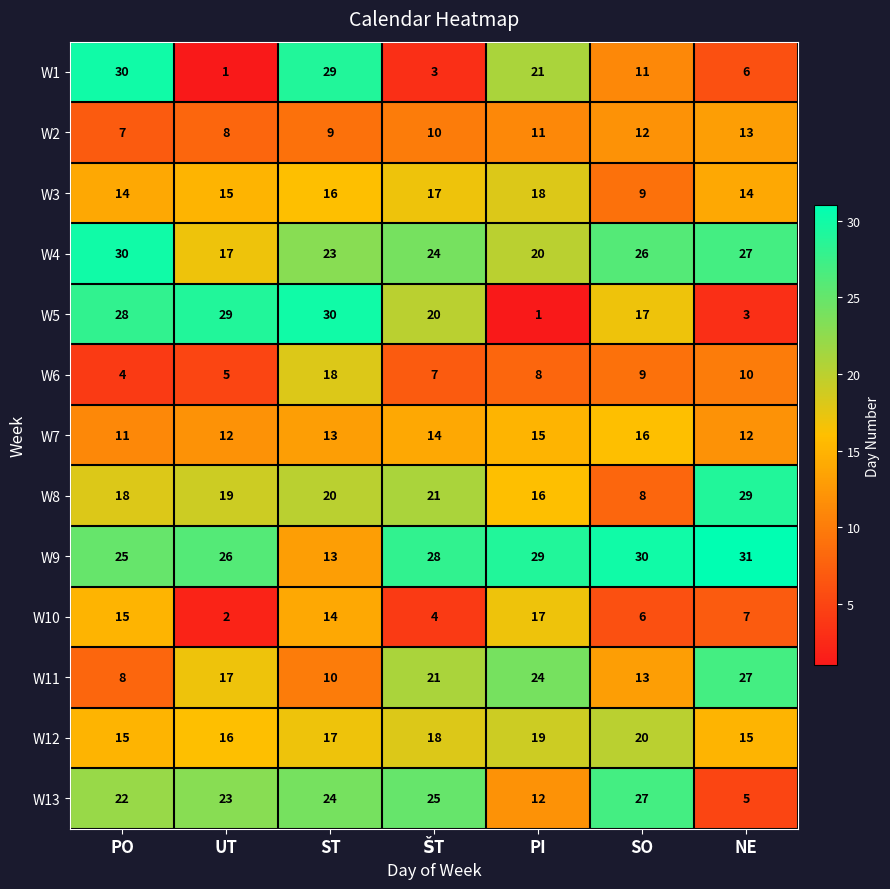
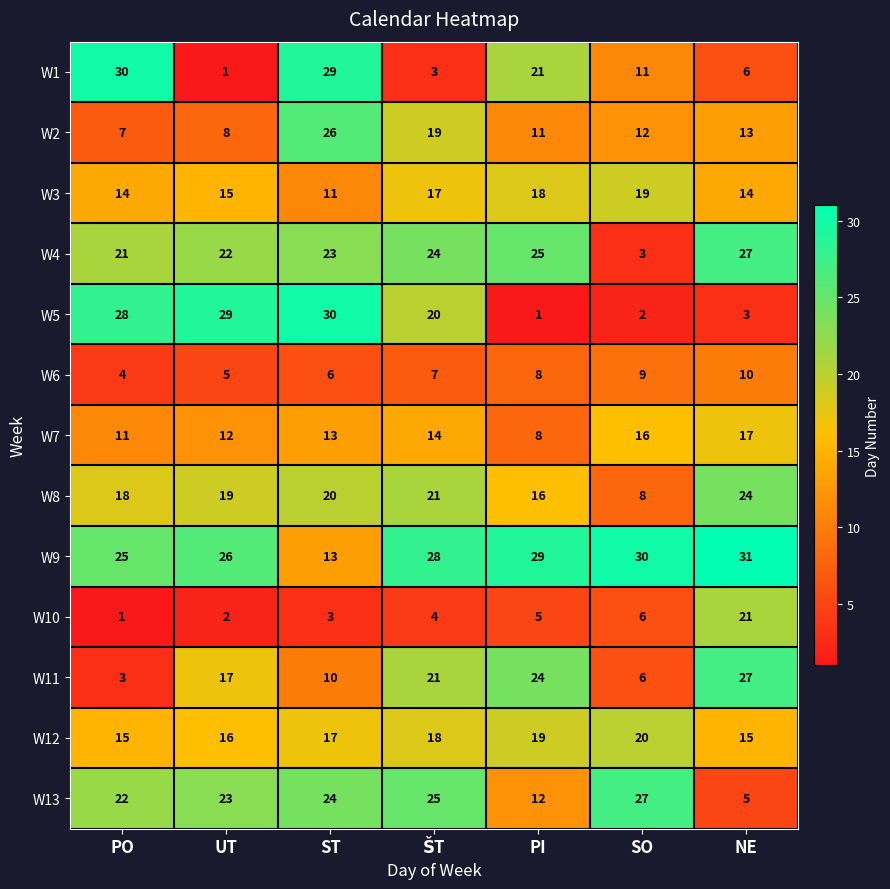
W2, ST: 9 -> 26
W2, ŠT: 10 -> 19
W3, ST: 16 -> 11
W3, SO: 9 -> 19
W4, PO: 30 -> 21
W4, UT: 17 -> 22
W4, PI: 20 -> 25
W4, SO: 26 -> 3
W5, SO: 17 -> 2
W6, ST: 18 -> 6
W7, PI: 15 -> 8
W7, NE: 12 -> 17
W8, NE: 29 -> 24
W10, PO: 15 -> 1
W10, ST: 14 -> 3
W10, PI: 17 -> 5
W10, NE: 7 -> 21
W11, PO: 8 -> 3
W11, SO: 13 -> 6
